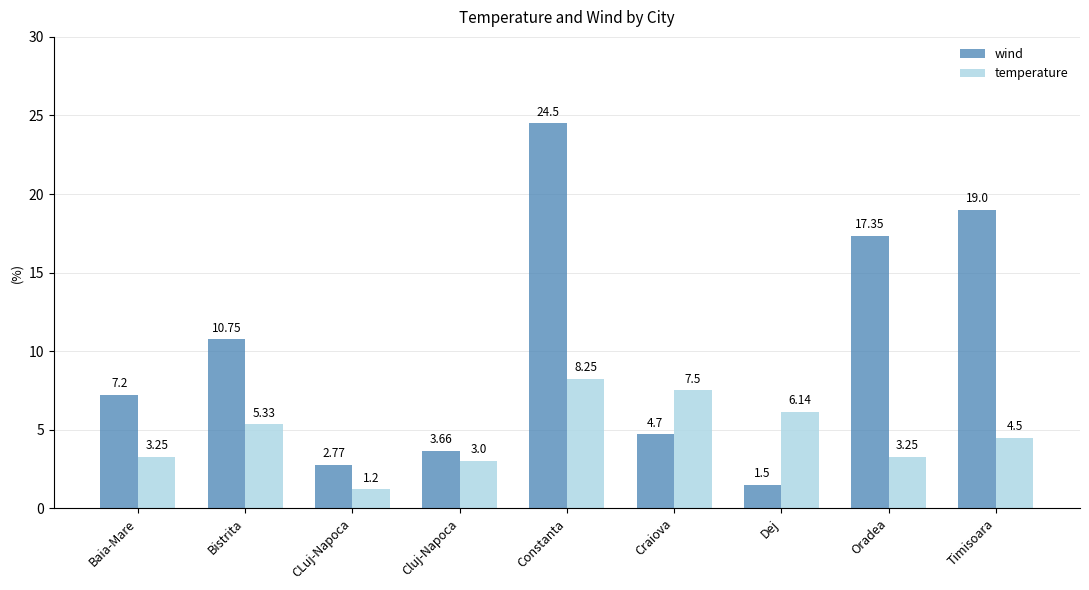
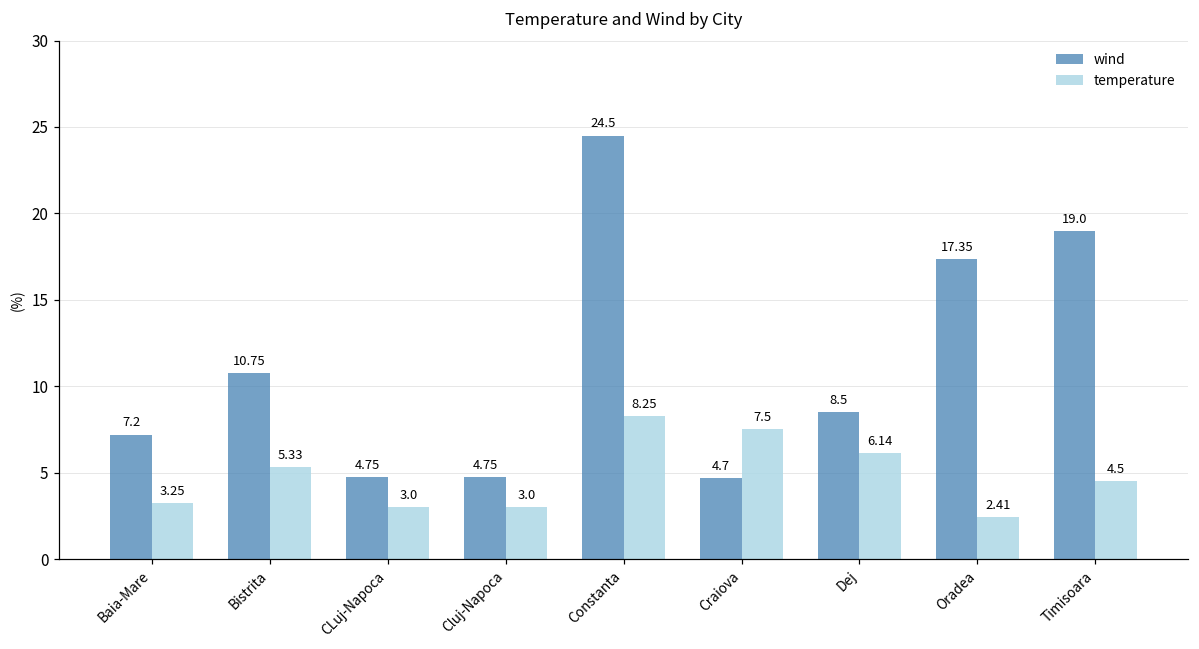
wind, CLuj-Napoca: 2.77 -> 4.75
temperature, CLuj-Napoca: 1.2 -> 3.0
wind, Cluj-Napoca: 3.66 -> 4.75
wind, Dej: 1.5 -> 8.5
temperature, Oradea: 3.25 -> 2.41
